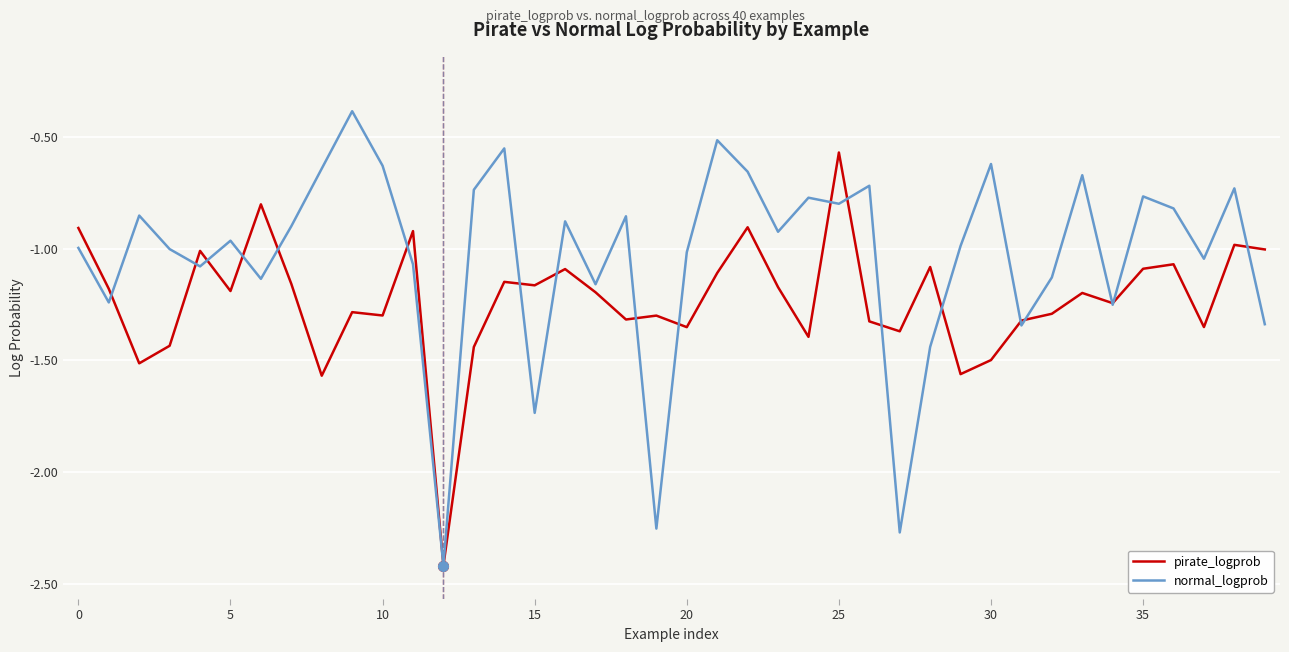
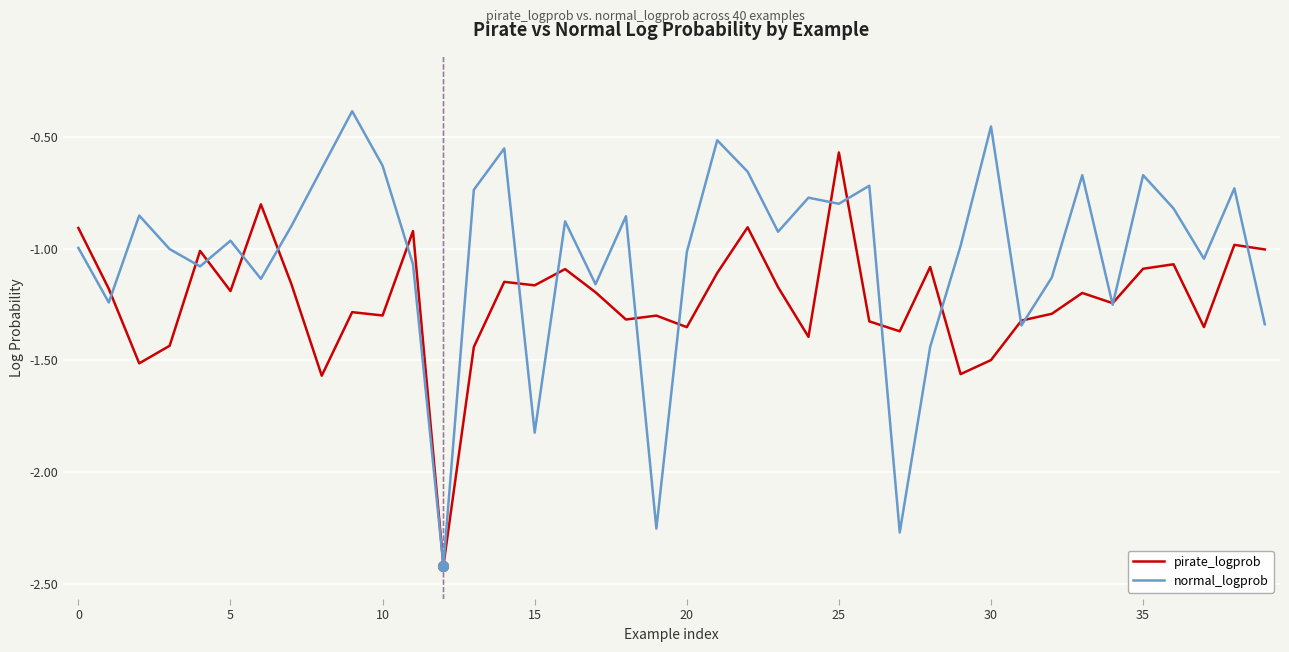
normal_logprob, 15: -1.73 -> -1.82
normal_logprob, 30: -0.62 -> -0.45
normal_logprob, 35: -0.76 -> -0.67
